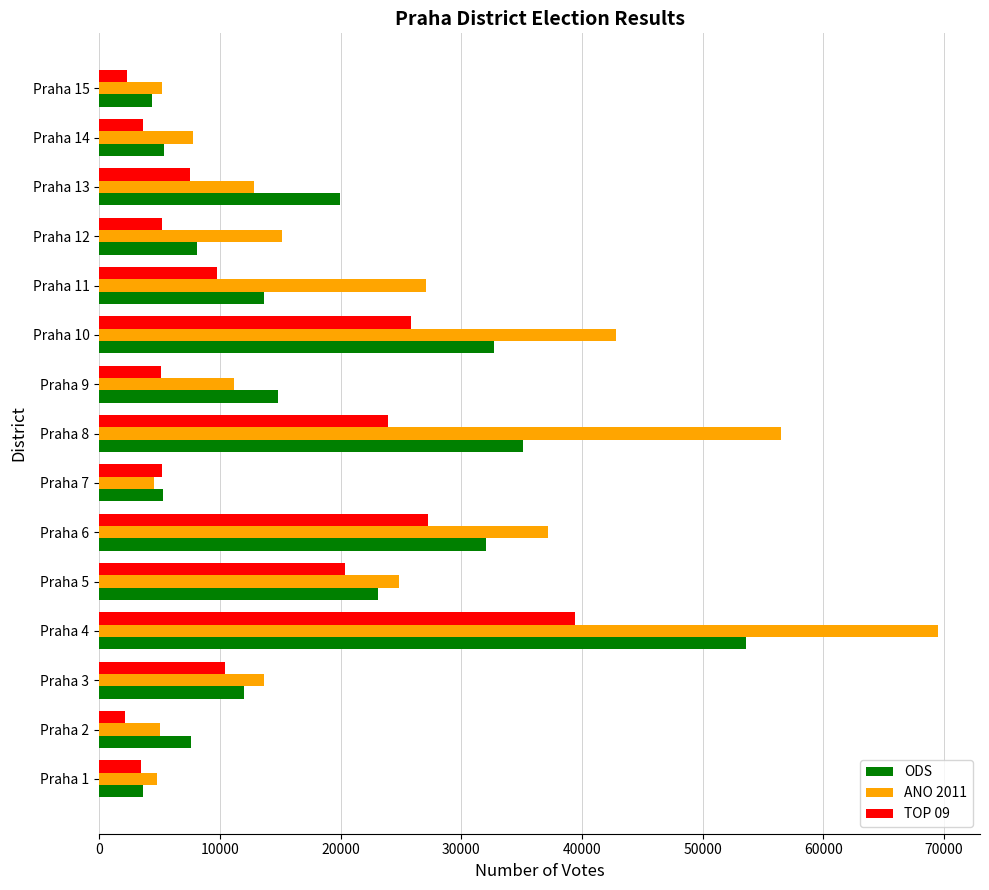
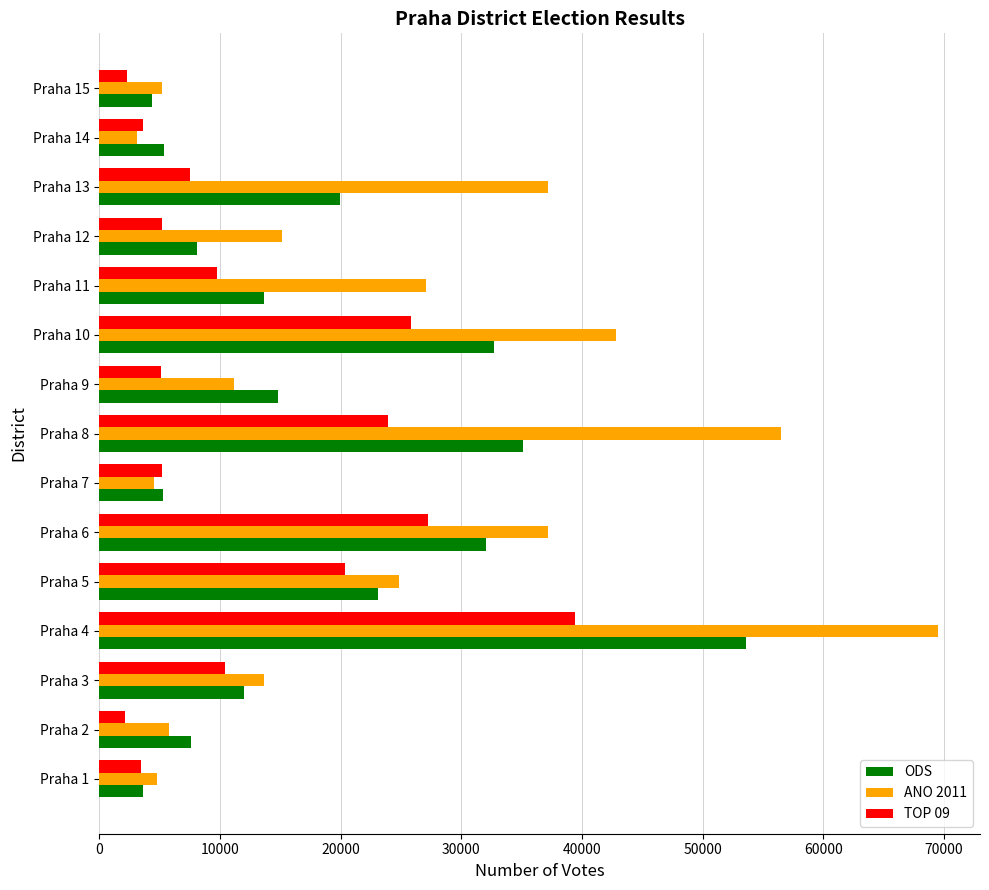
ANO 2011, Praha 14: 7800 -> 3100
ANO 2011, Praha 13: 12900 -> 37200
ANO 2011, Praha 2: 5100 -> 5800
